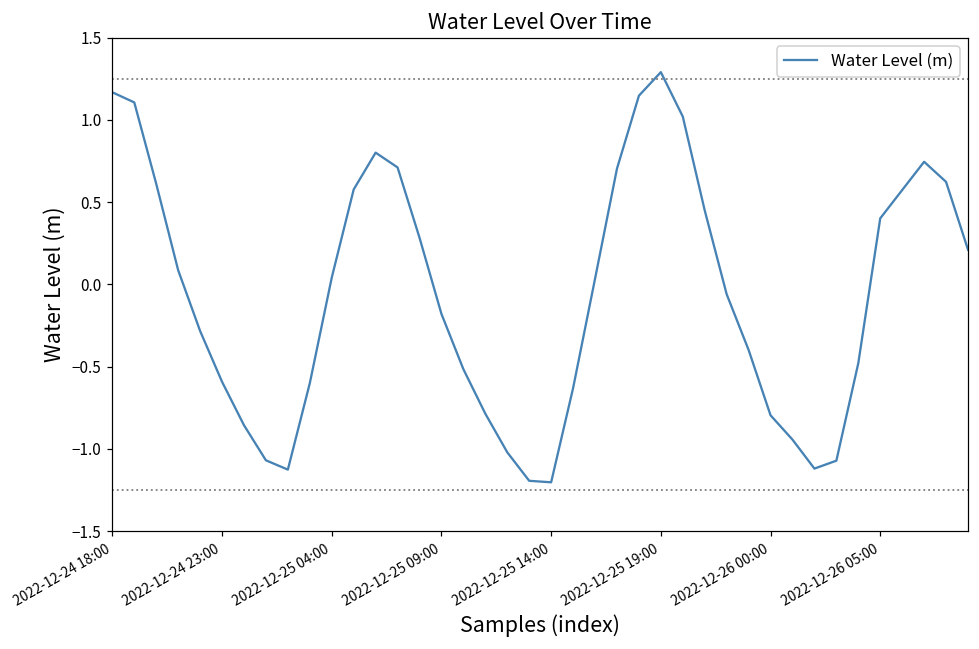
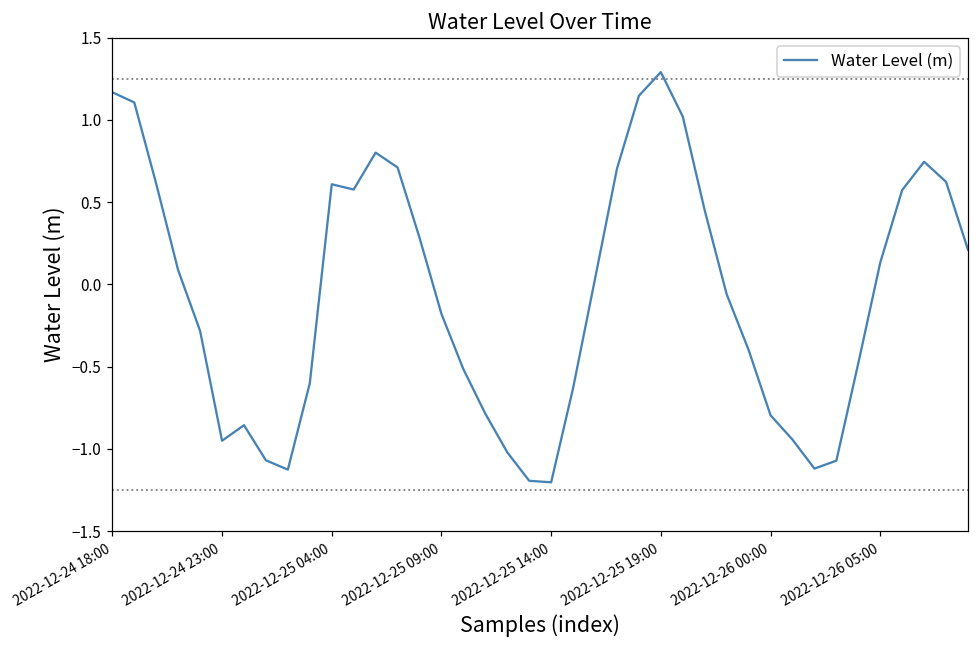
2022-12-24 23:00: -0.59 -> -0.95
2022-12-25 04:00: 0.04 -> 0.61
2022-12-26 05:00: 0.40 -> 0.13
